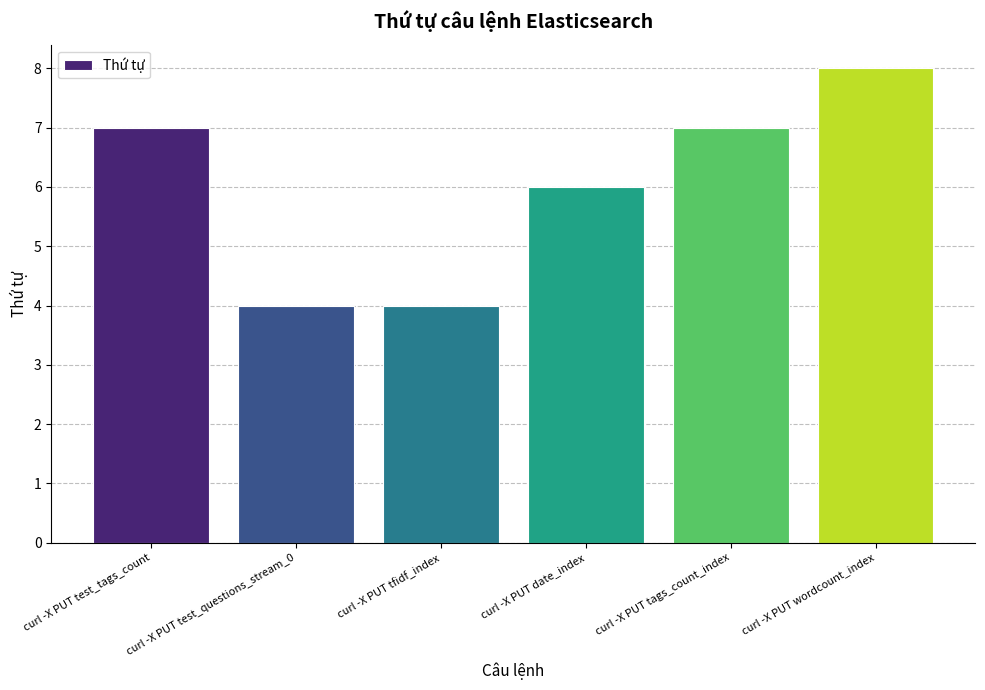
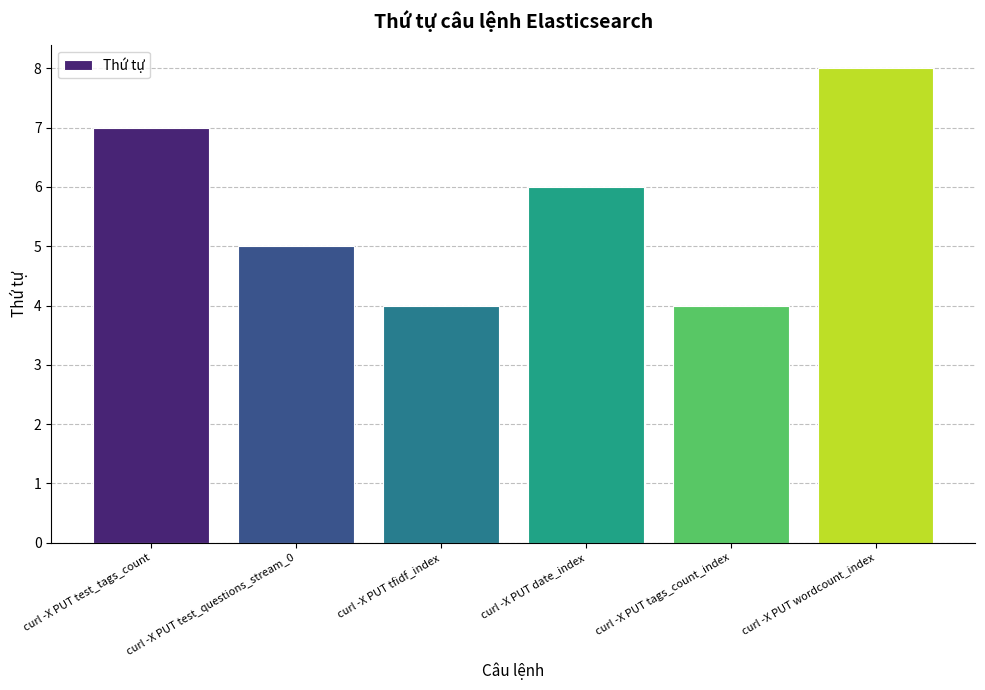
curl -X PUT test_questions_stream_0: 4 -> 5
curl -X PUT tags_count_index: 7 -> 4
